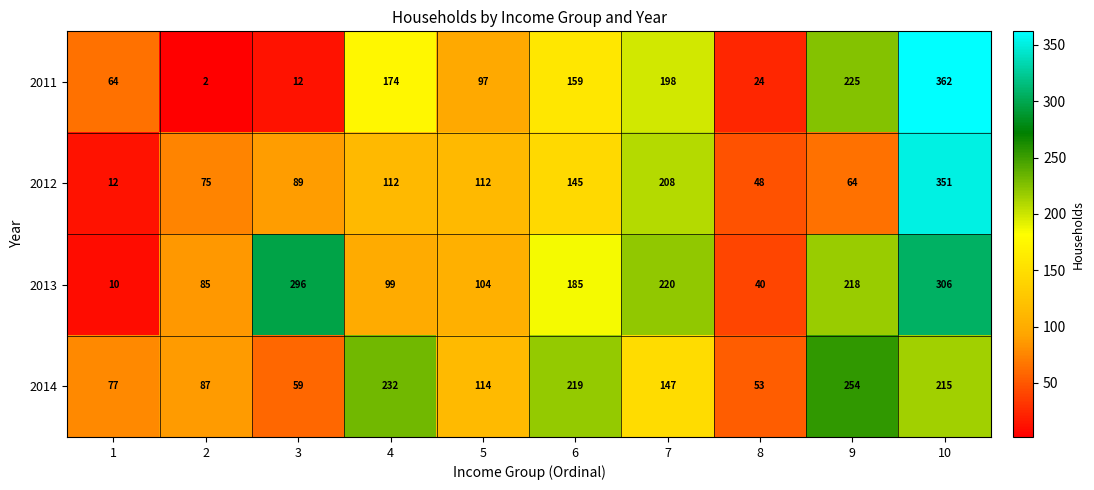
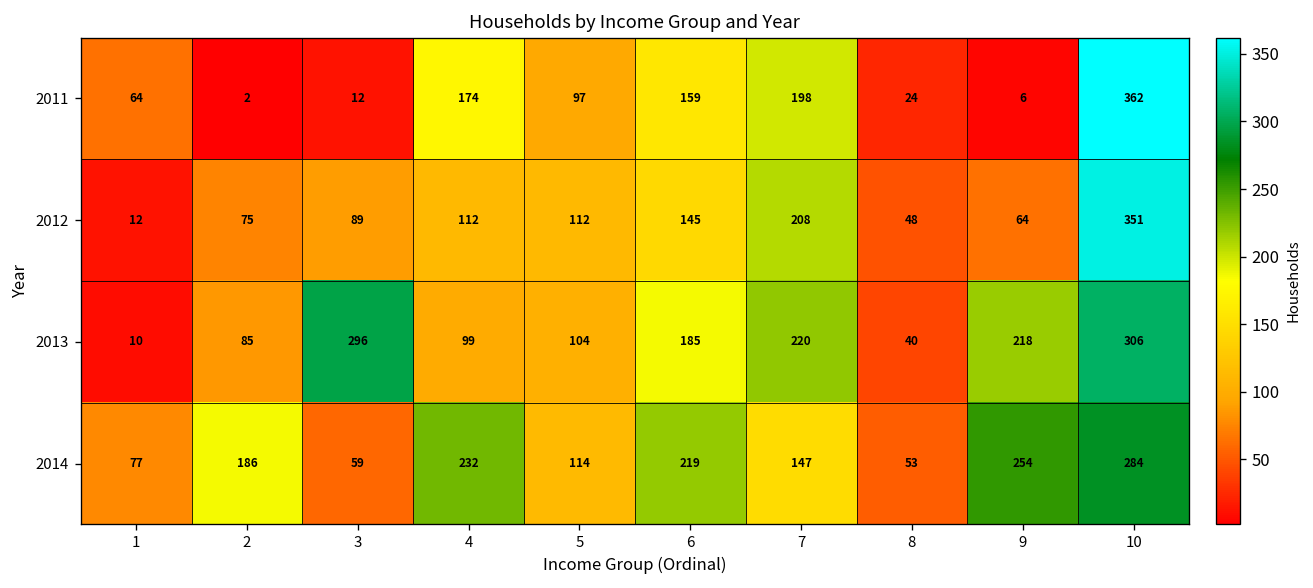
2011, 9: 225 -> 6
2014, 2: 87 -> 186
2014, 10: 215 -> 284
